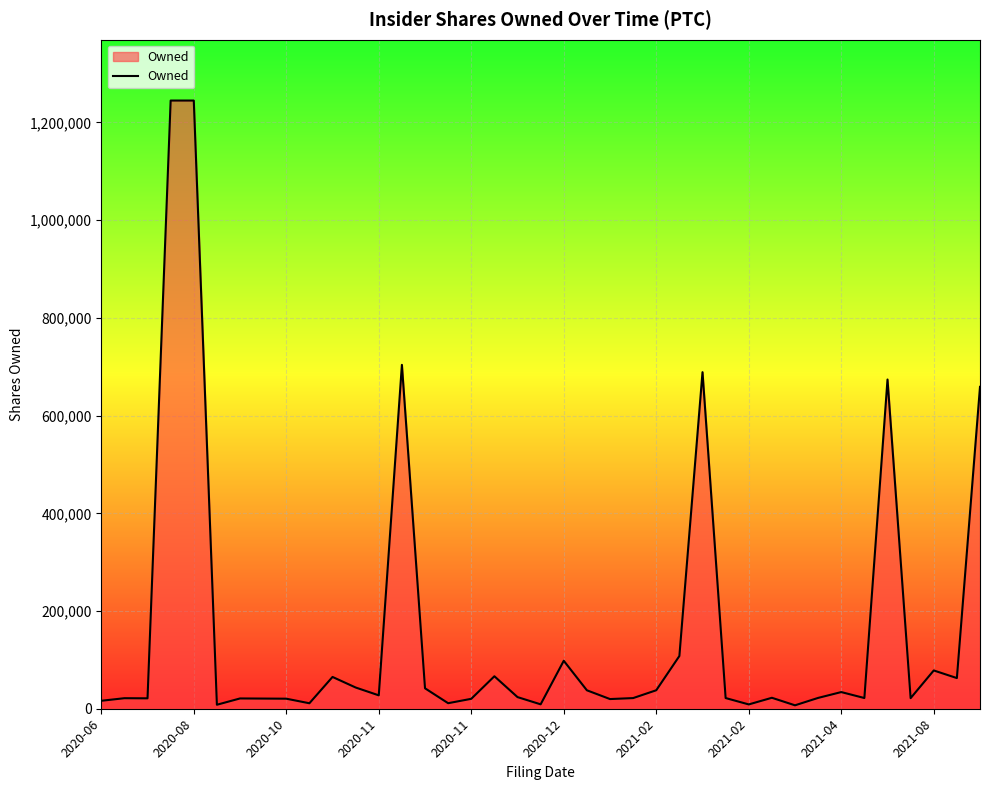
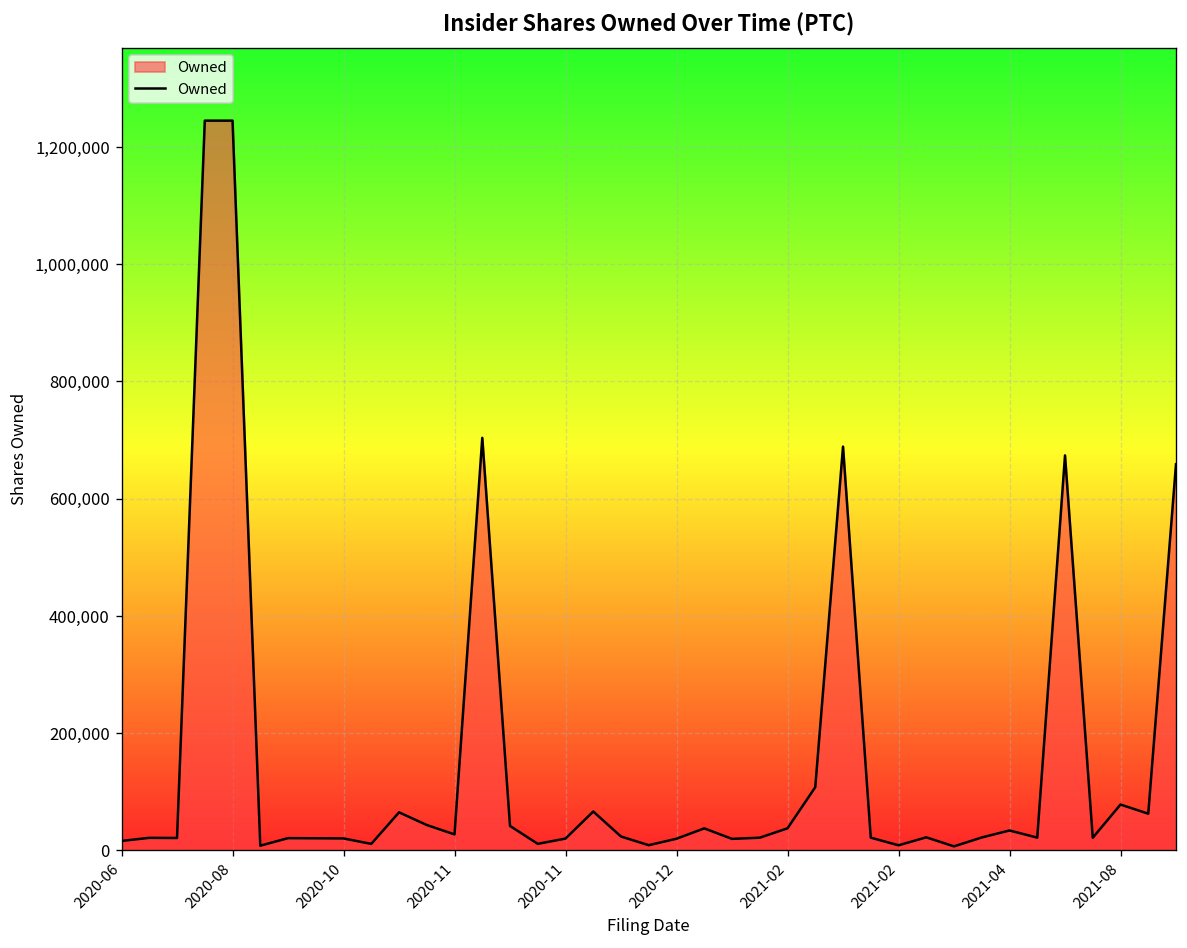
2020-12: 100,000 -> 20,000
